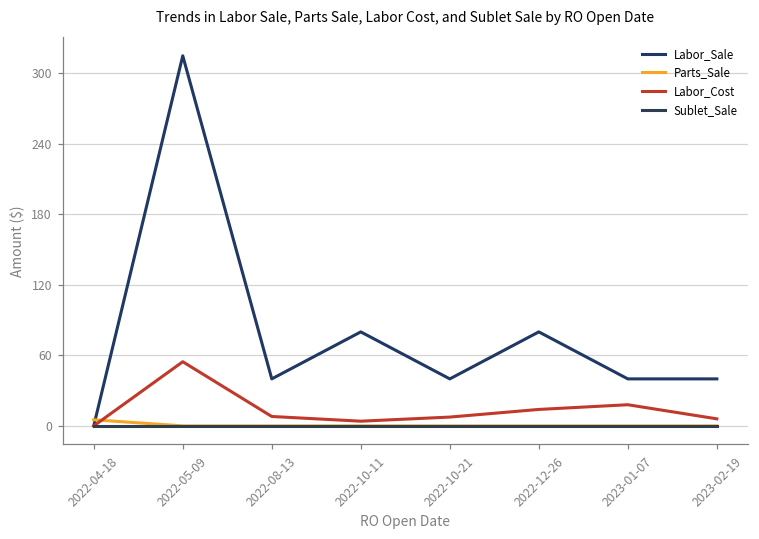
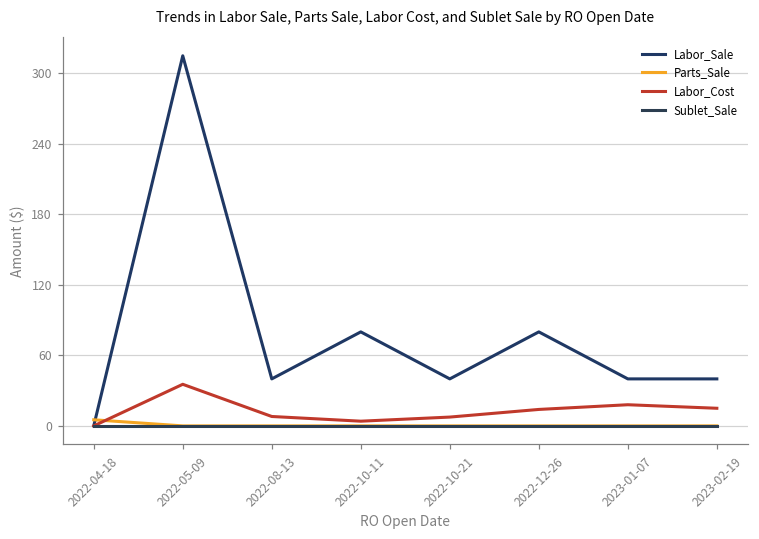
Labor_Cost, 2022-05-09: 55 -> 35
Labor_Cost, 2023-02-19: 6 -> 15
